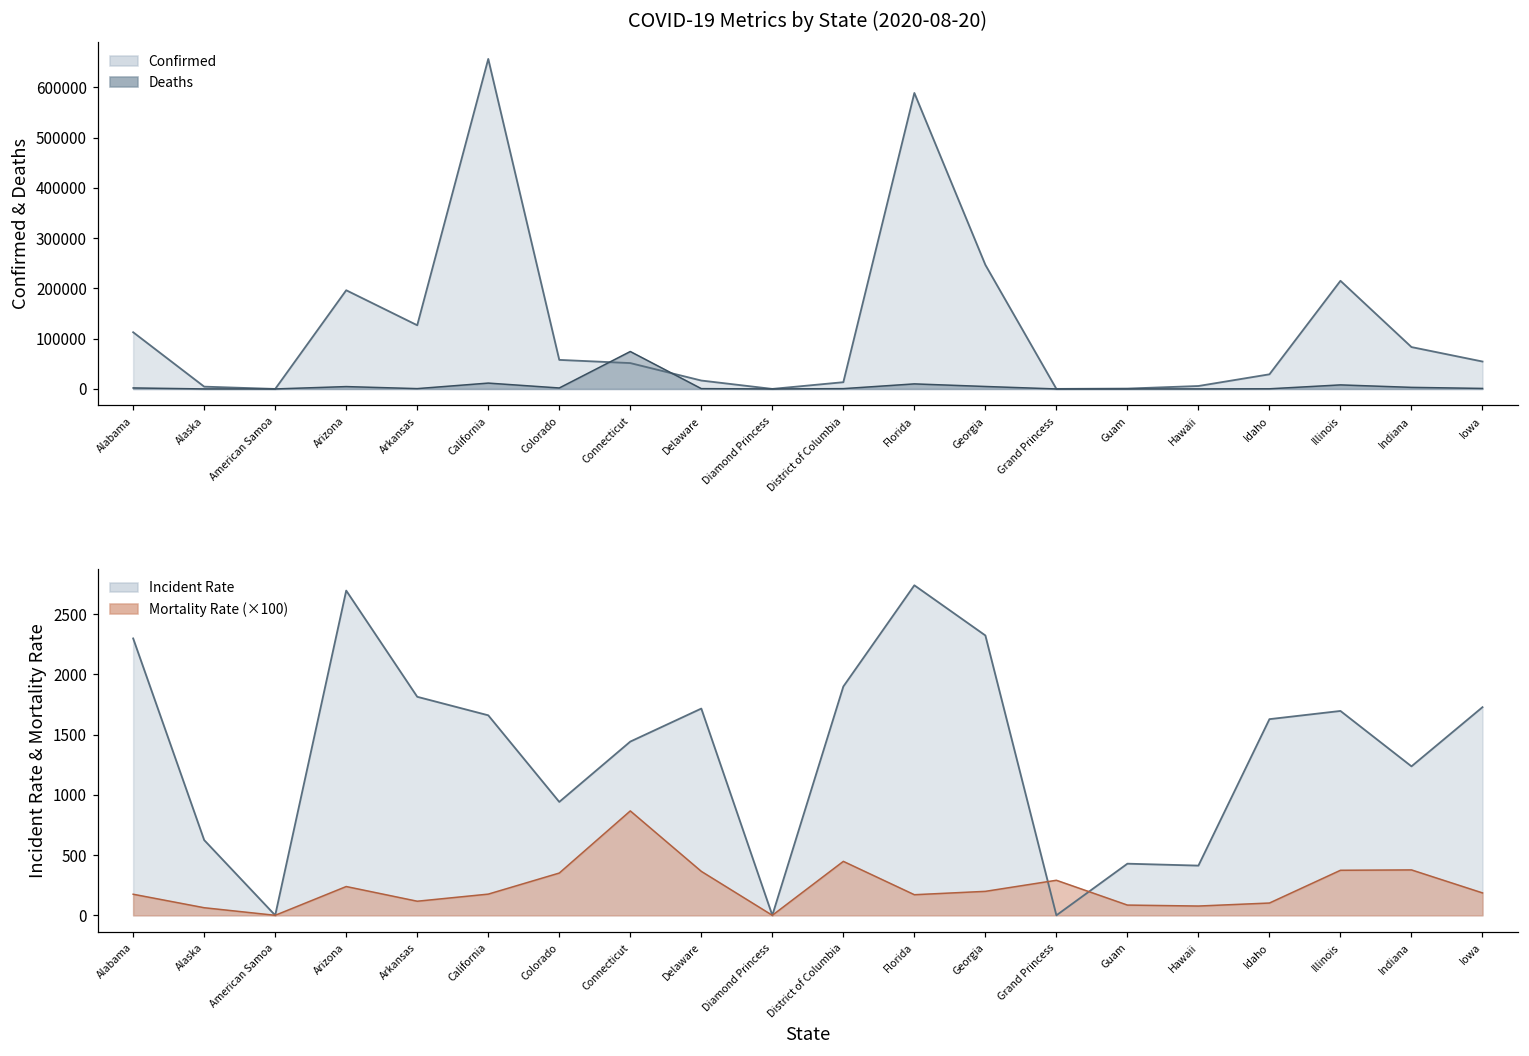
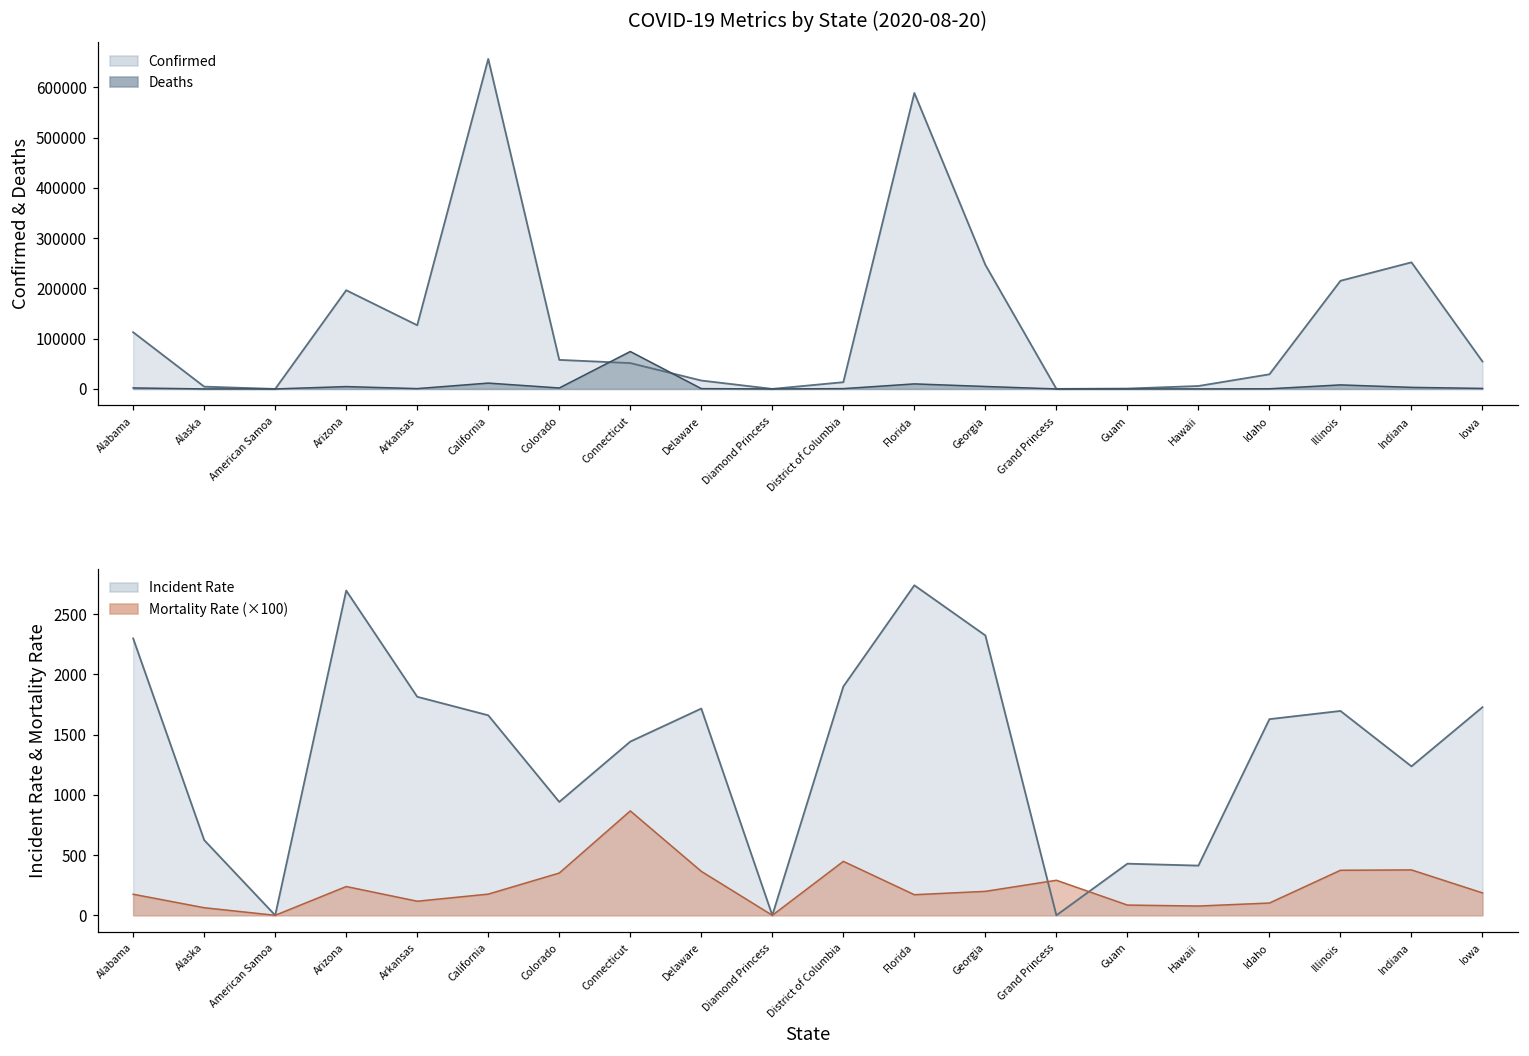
COVID-19 Metrics by State (2020-08-20), Confirmed, Indiana: 80000 -> 250000
